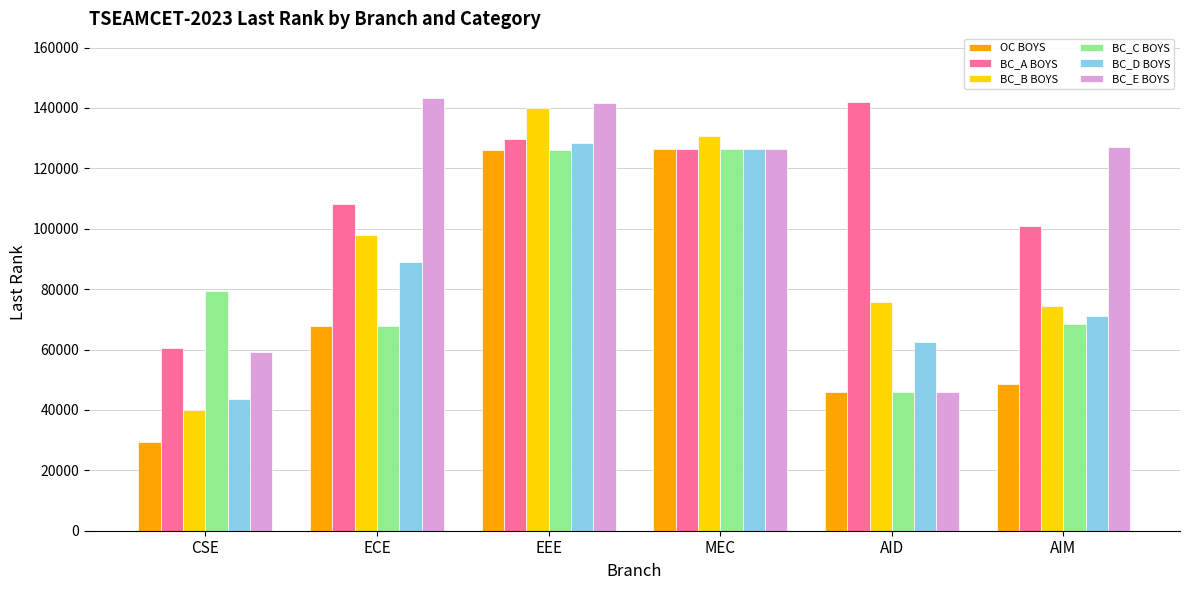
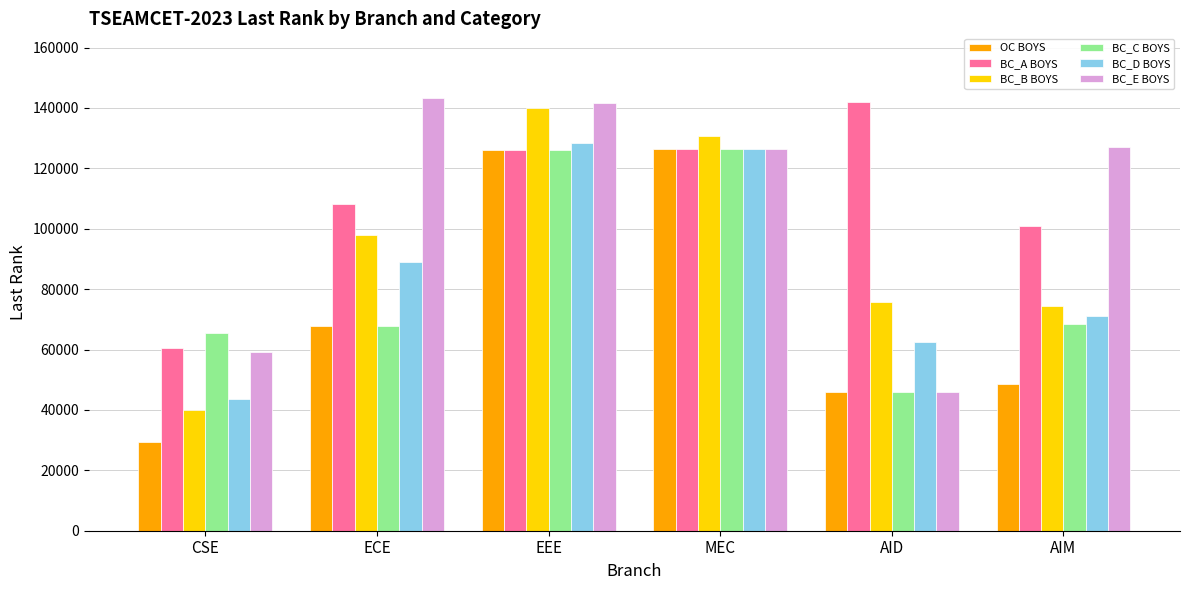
BC_C BOYS, CSE: 79000 -> 66000
BC_A BOYS, EEE: 130000 -> 126000
